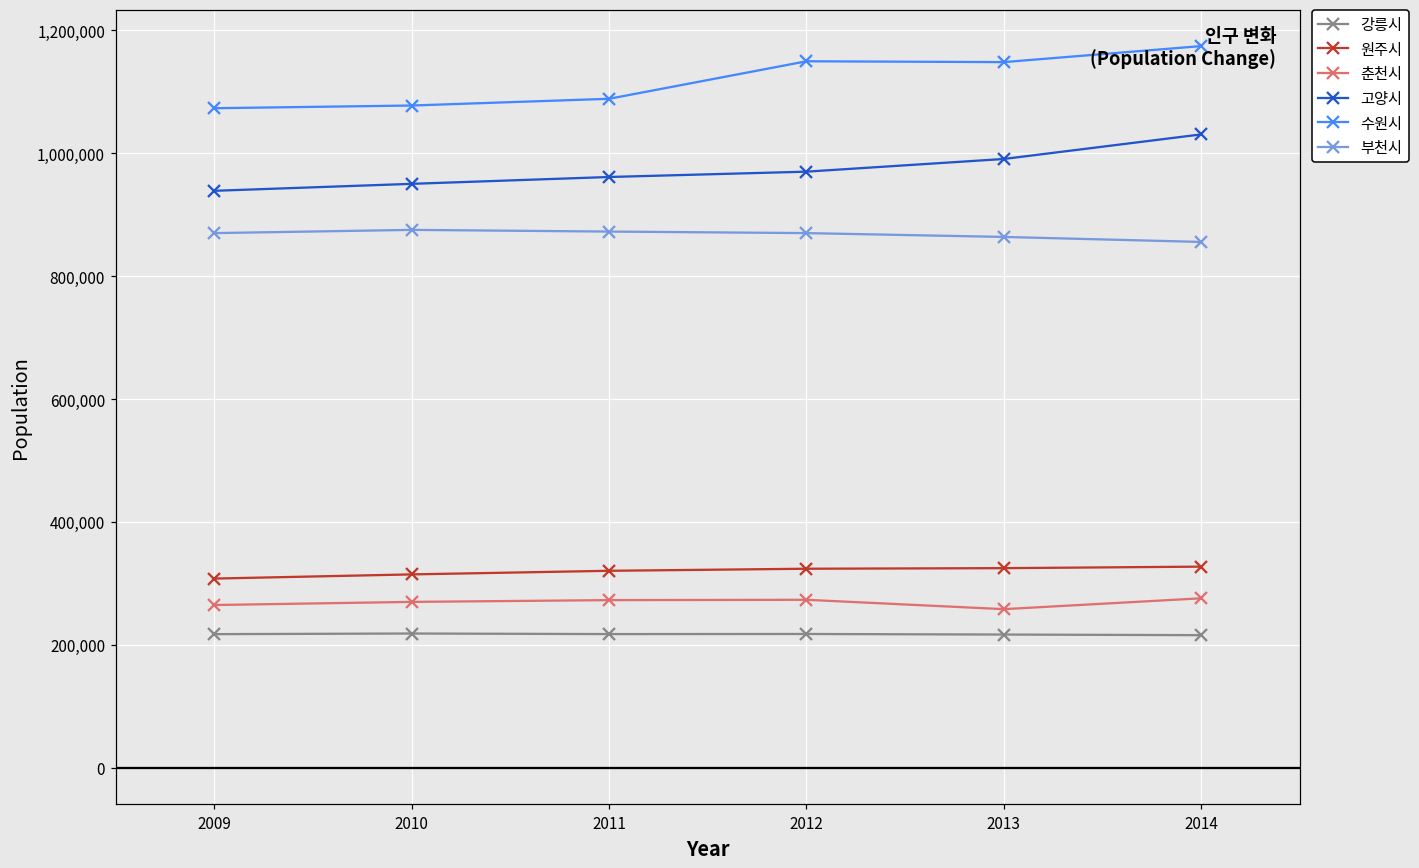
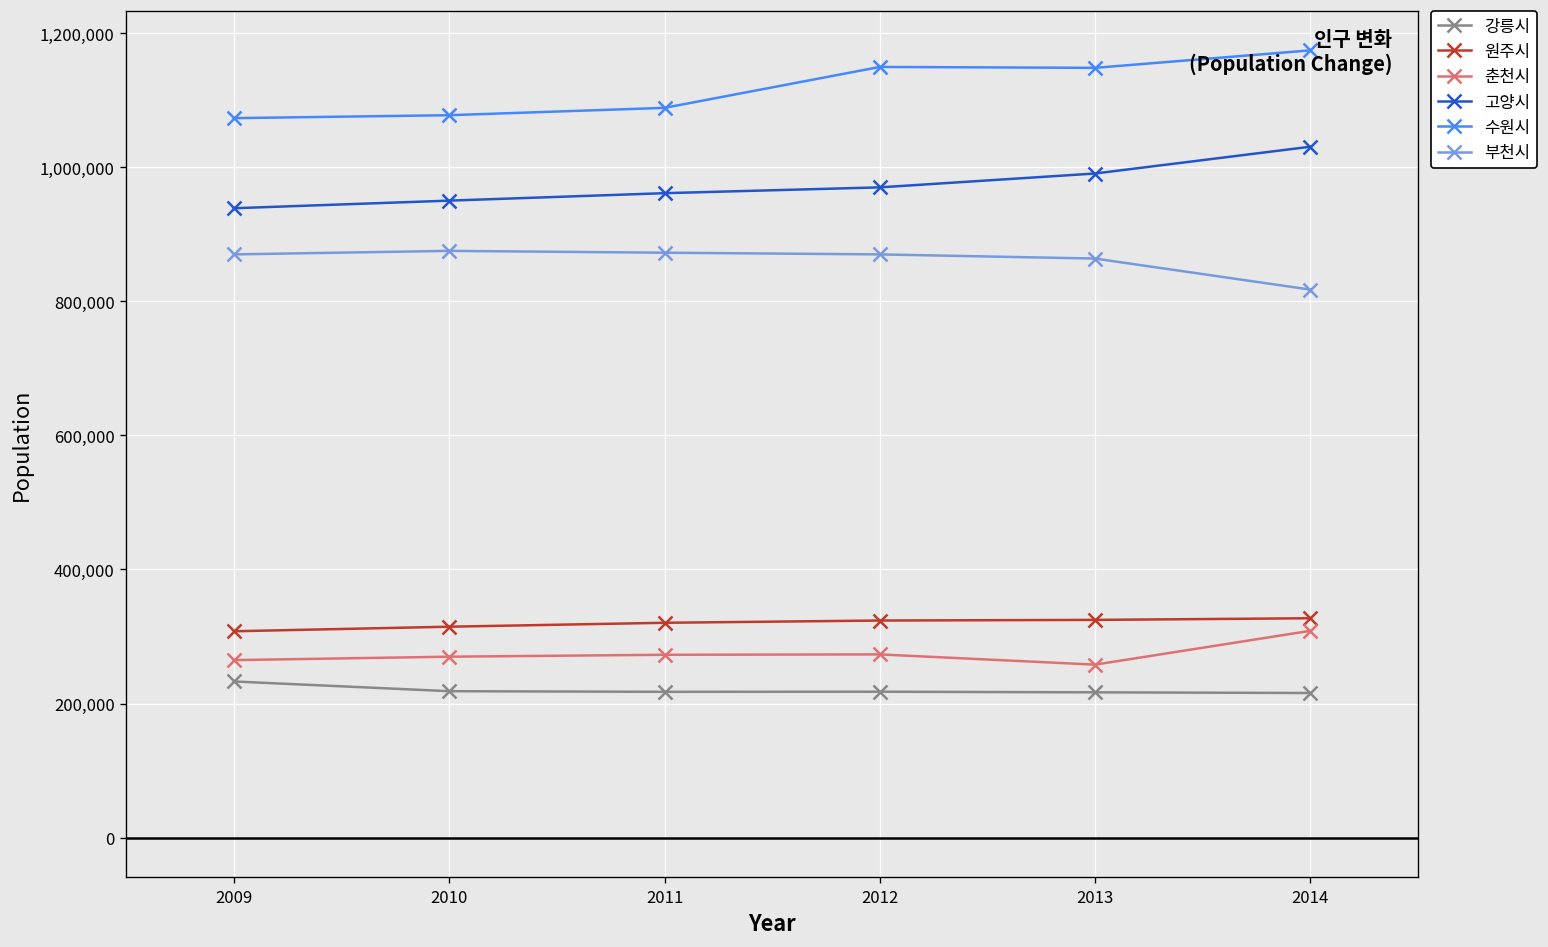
강릉시, 2009: 220,000 -> 230,000
춘천시, 2014: 280,000 -> 310,000
부천시, 2014: 860,000 -> 820,000
